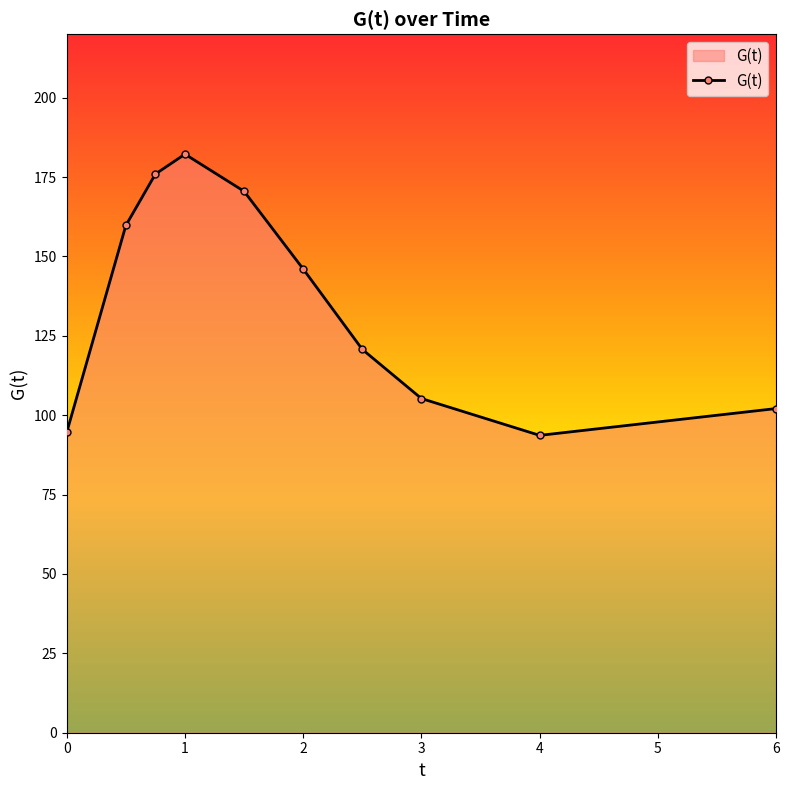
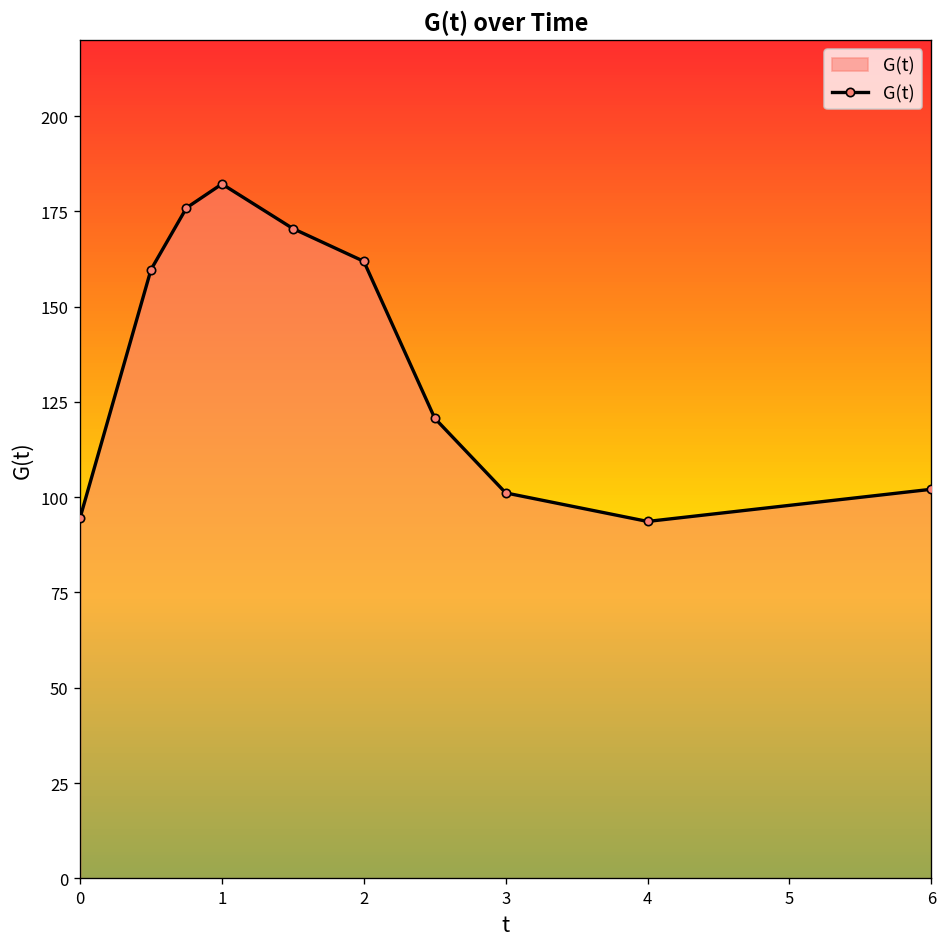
2: 146 -> 162
3: 105 -> 101
